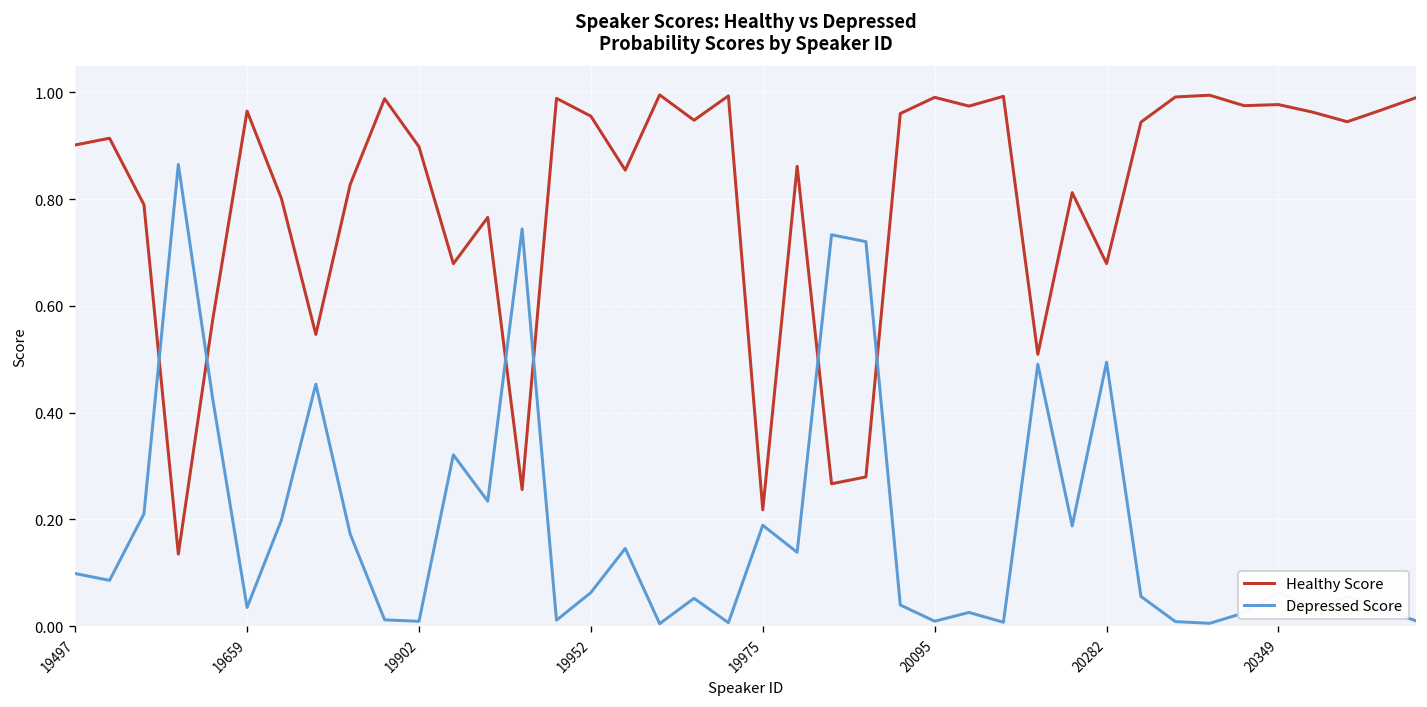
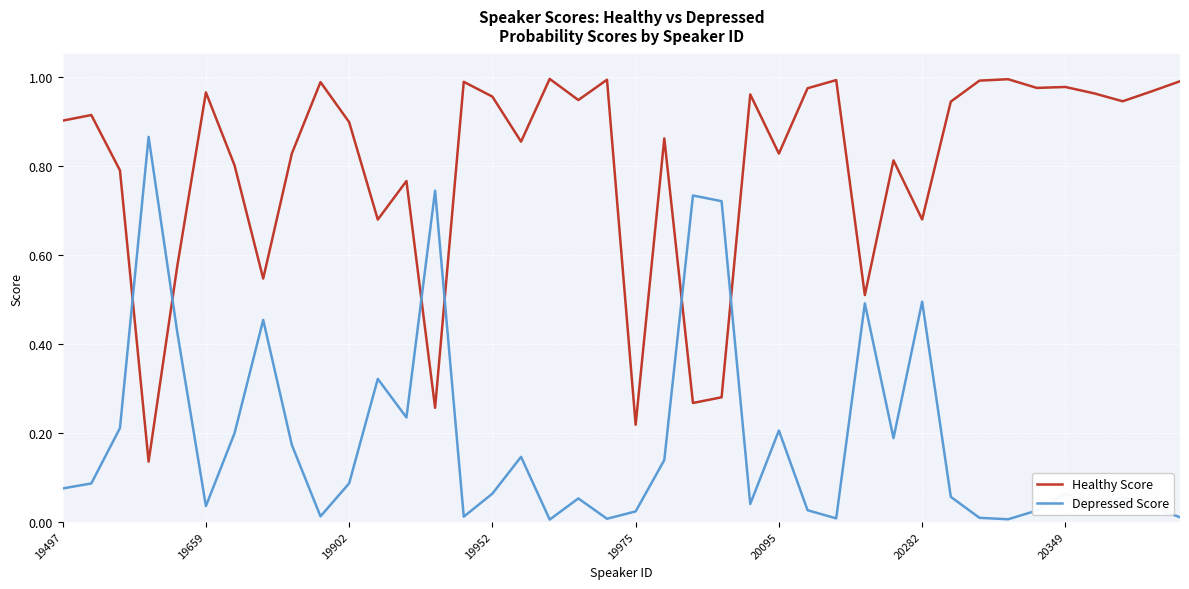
Depressed Score, 19497: 0.10 -> 0.07
Depressed Score, 19902: 0.01 -> 0.09
Depressed Score, 19975: 0.19 -> 0.02
Healthy Score, 20095: 0.99 -> 0.83
Depressed Score, 20095: 0.01 -> 0.20
